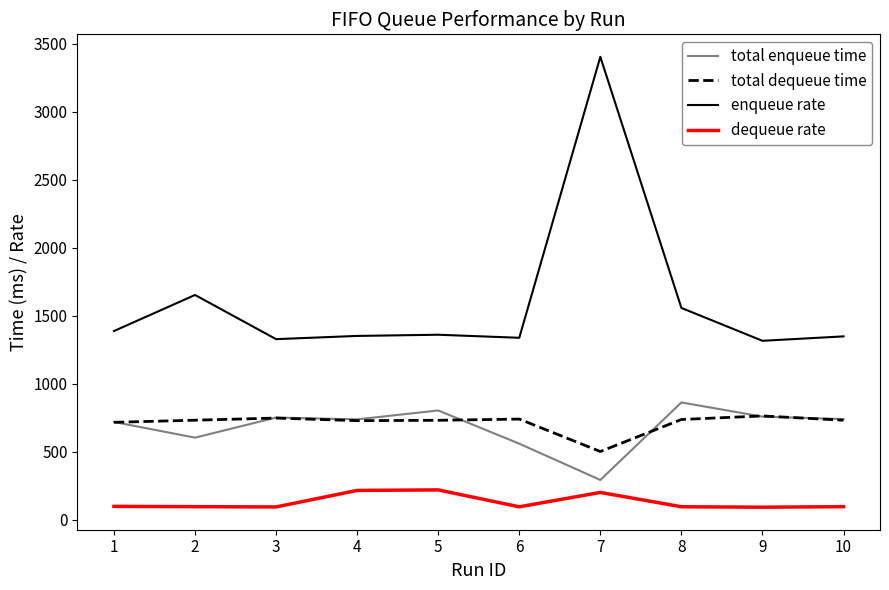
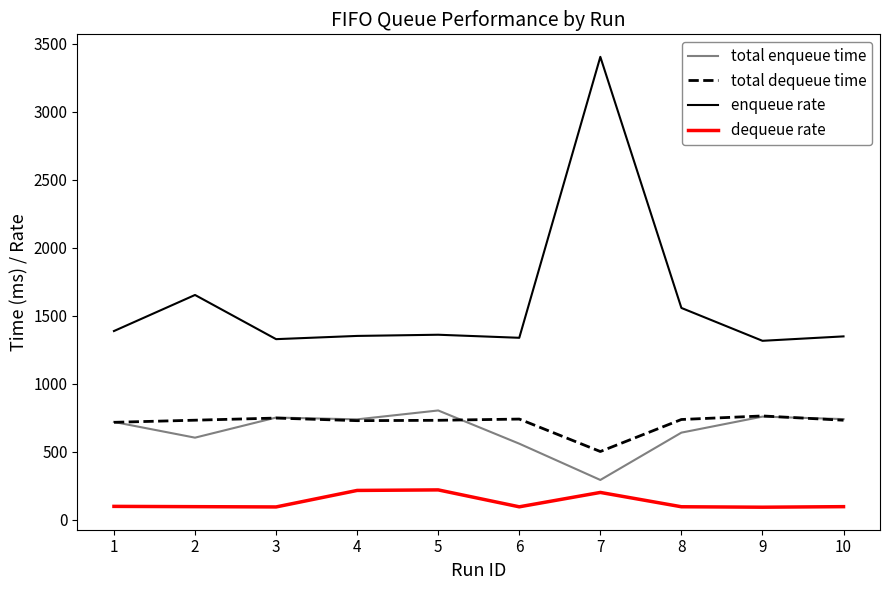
total enqueue time, 8: 860 -> 640
